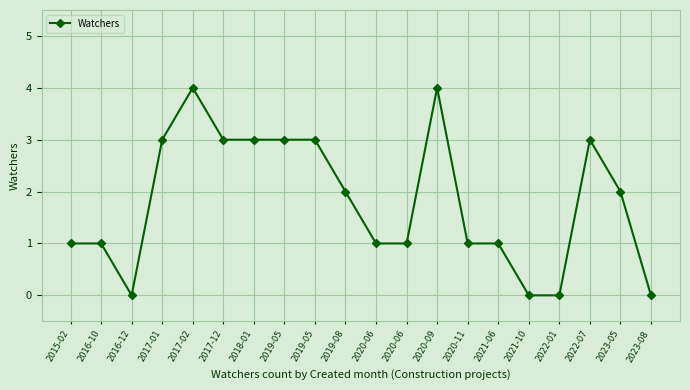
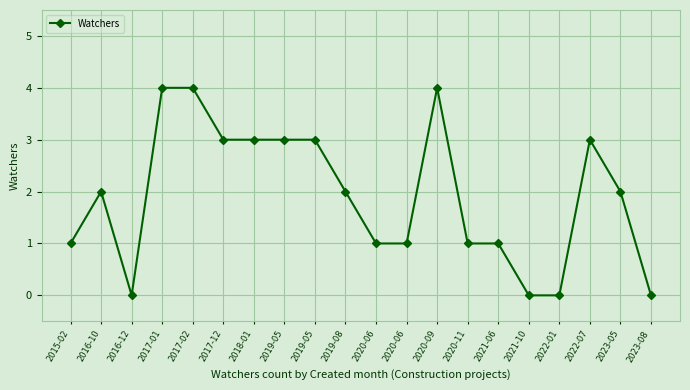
2016-10: 1 -> 2
2017-01: 3 -> 4
